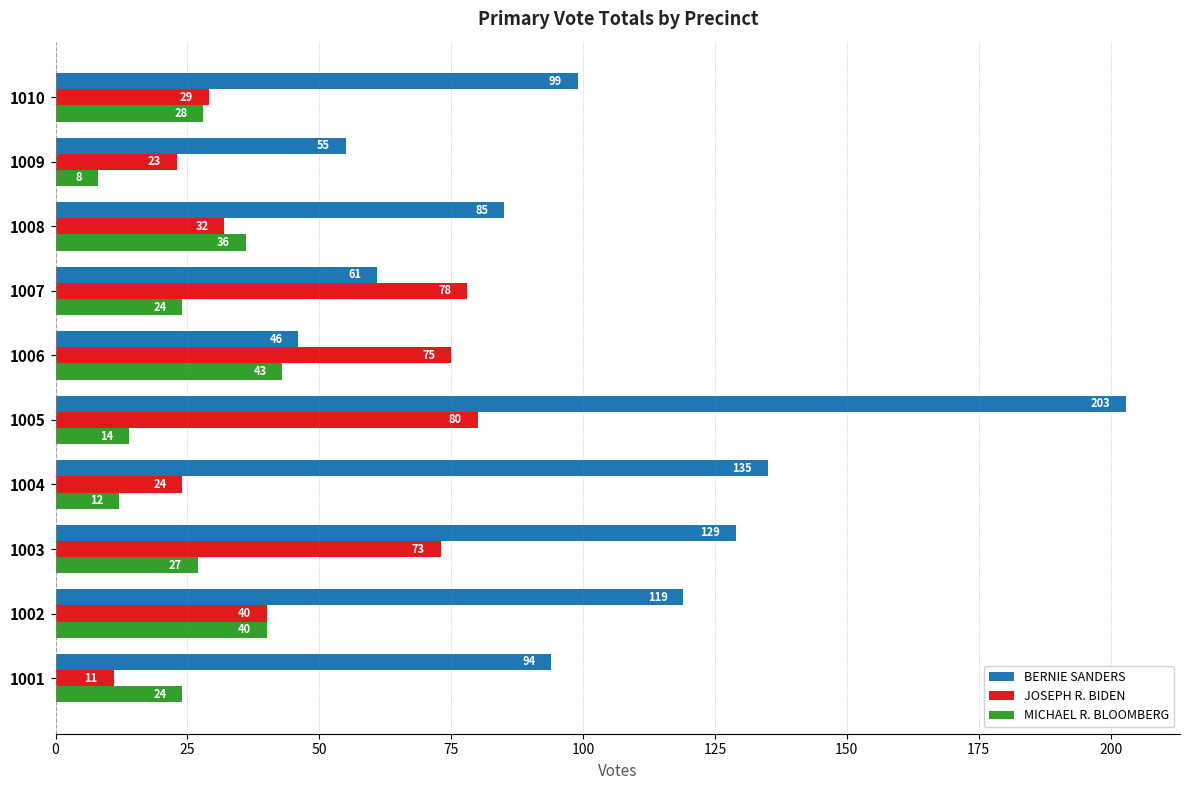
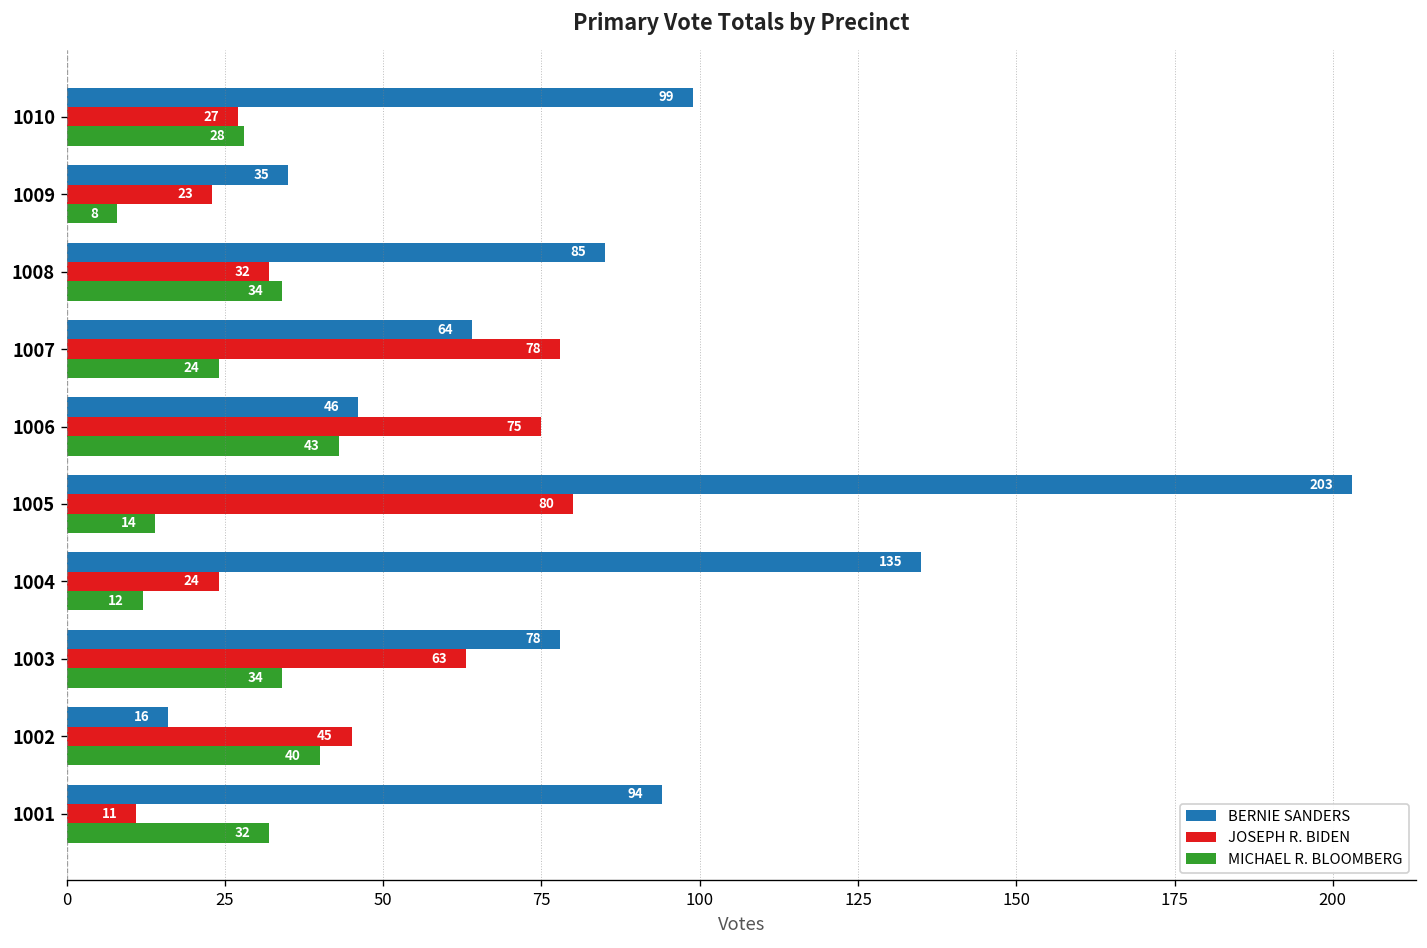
JOSEPH R. BIDEN, 1010: 29 -> 27
BERNIE SANDERS, 1009: 55 -> 35
MICHAEL R. BLOOMBERG, 1008: 36 -> 34
BERNIE SANDERS, 1007: 61 -> 64
BERNIE SANDERS, 1003: 129 -> 78
JOSEPH R. BIDEN, 1003: 73 -> 63
MICHAEL R. BLOOMBERG, 1003: 27 -> 34
BERNIE SANDERS, 1002: 119 -> 16
JOSEPH R. BIDEN, 1002: 40 -> 45
MICHAEL R. BLOOMBERG, 1001: 24 -> 32
